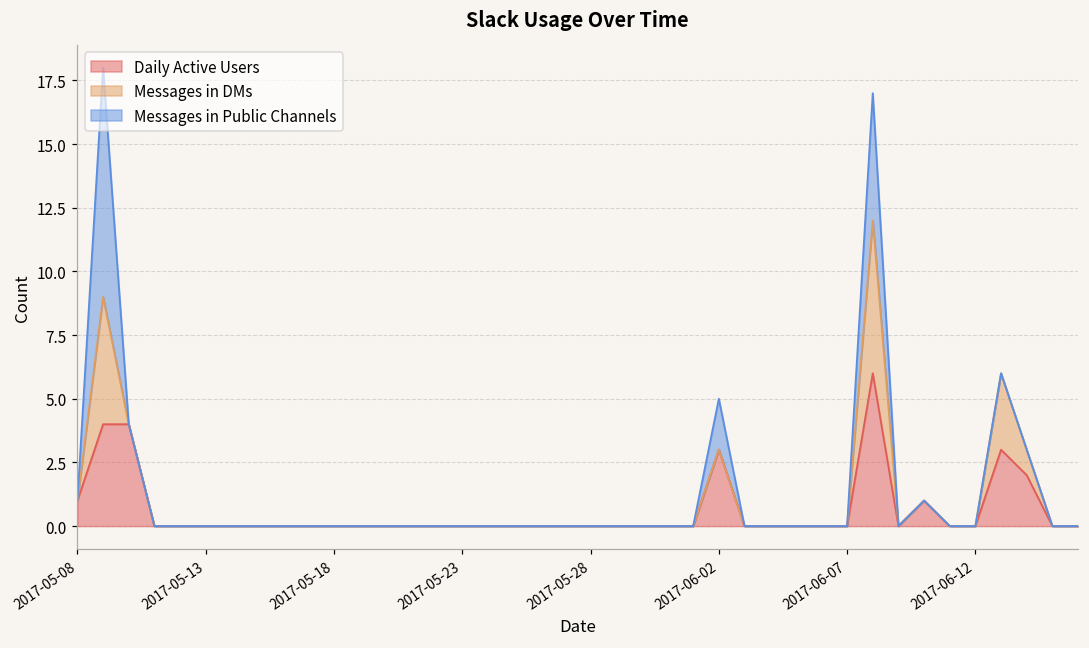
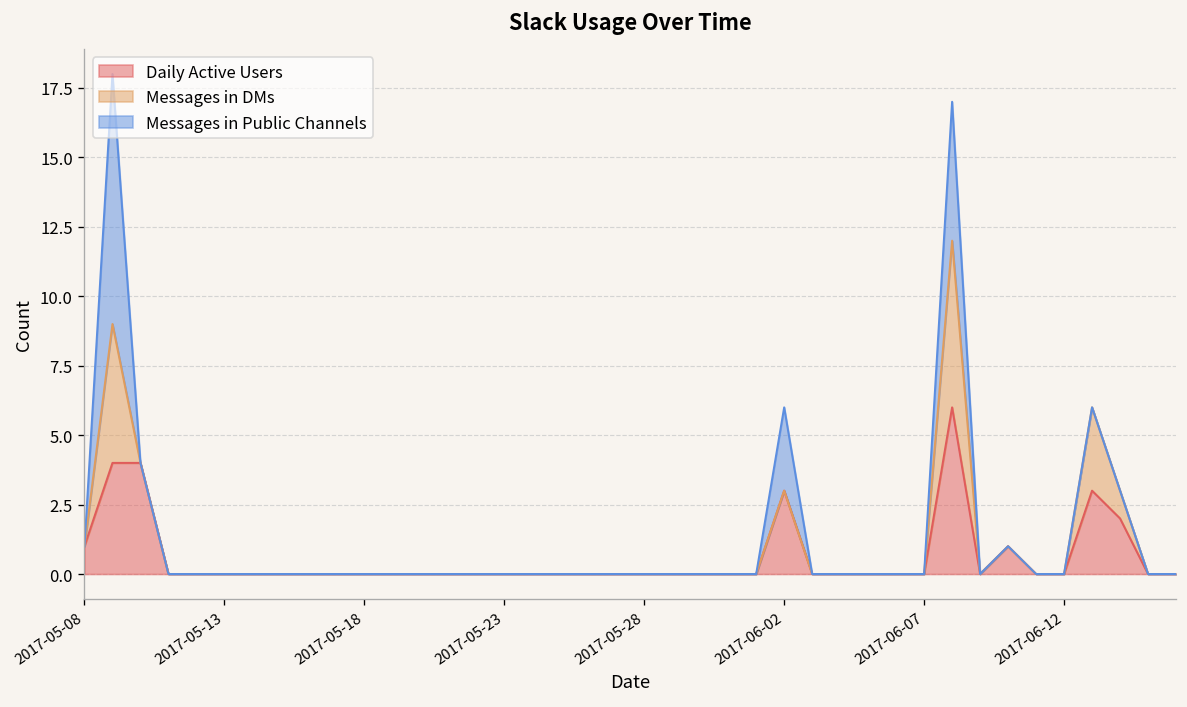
Messages in Public Channels, 2017-06-02: 2 -> 3
